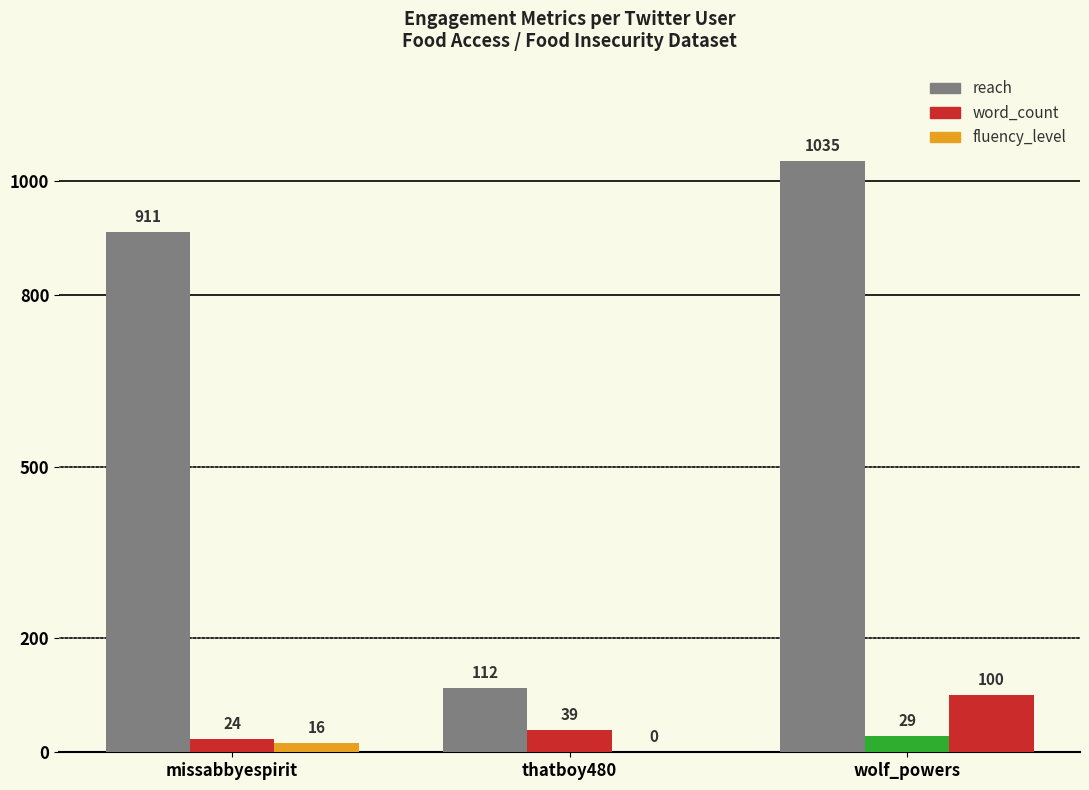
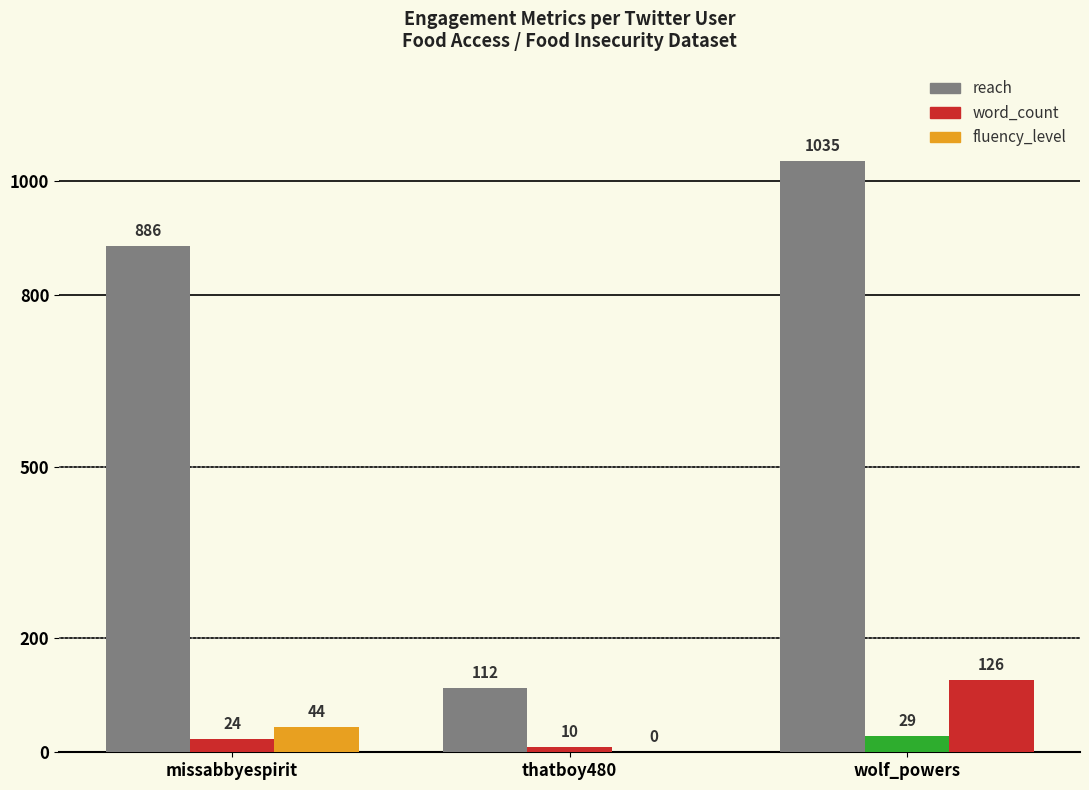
reach, missabbyespirit: 911 -> 886
fluency_level, missabbyespirit: 16 -> 44
word_count, thatboy480: 39 -> 10
fluency_level, wolf_powers: 100 -> 126
